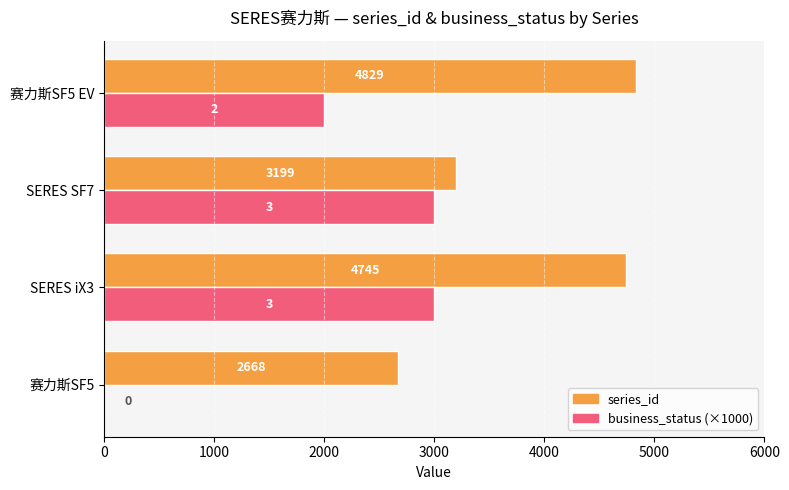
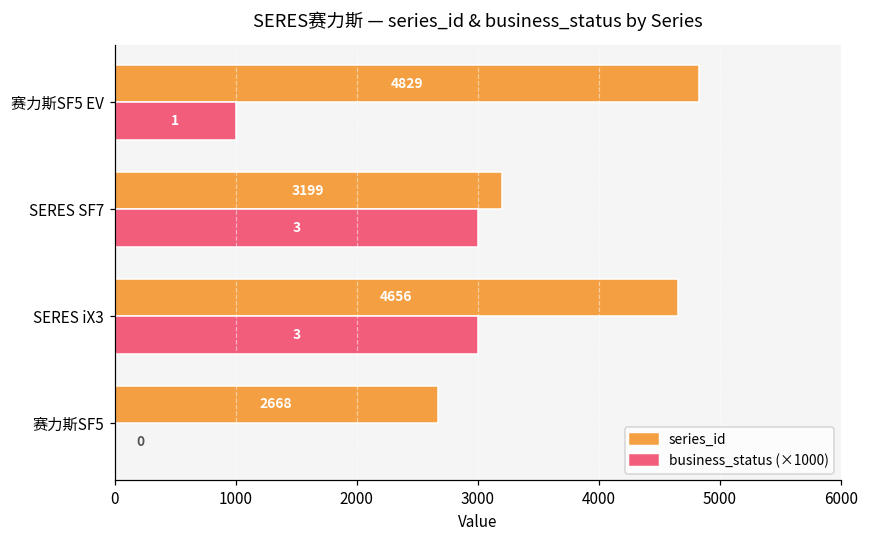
business_status (×1000), 赛力斯SF5 EV: 2 -> 1
series_id, SERES iX3: 4745 -> 4656
